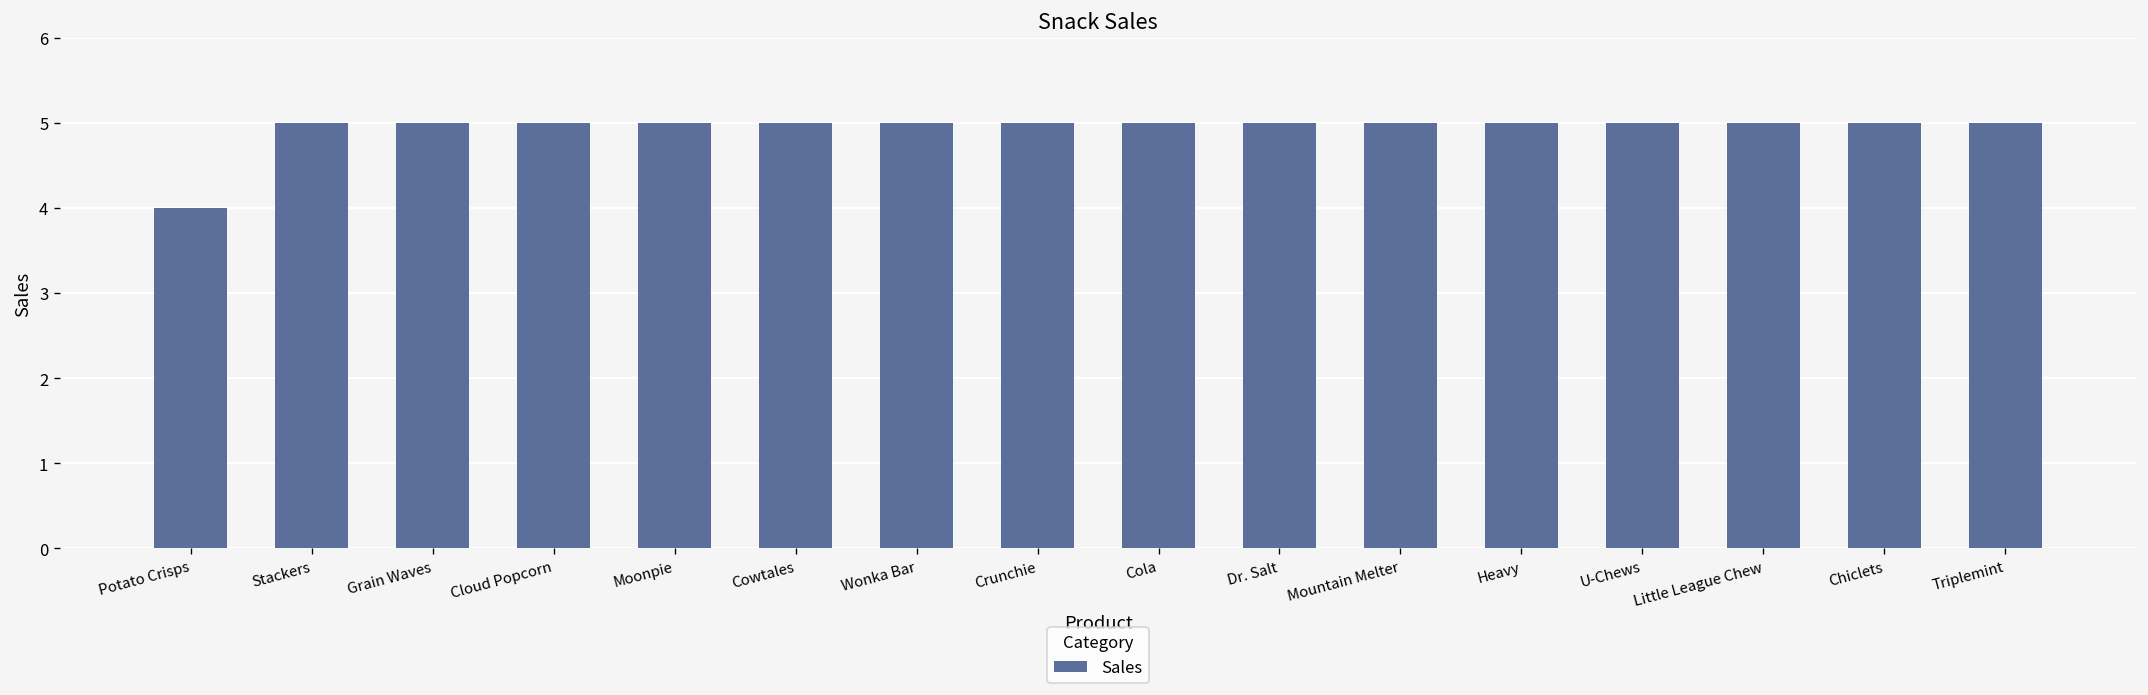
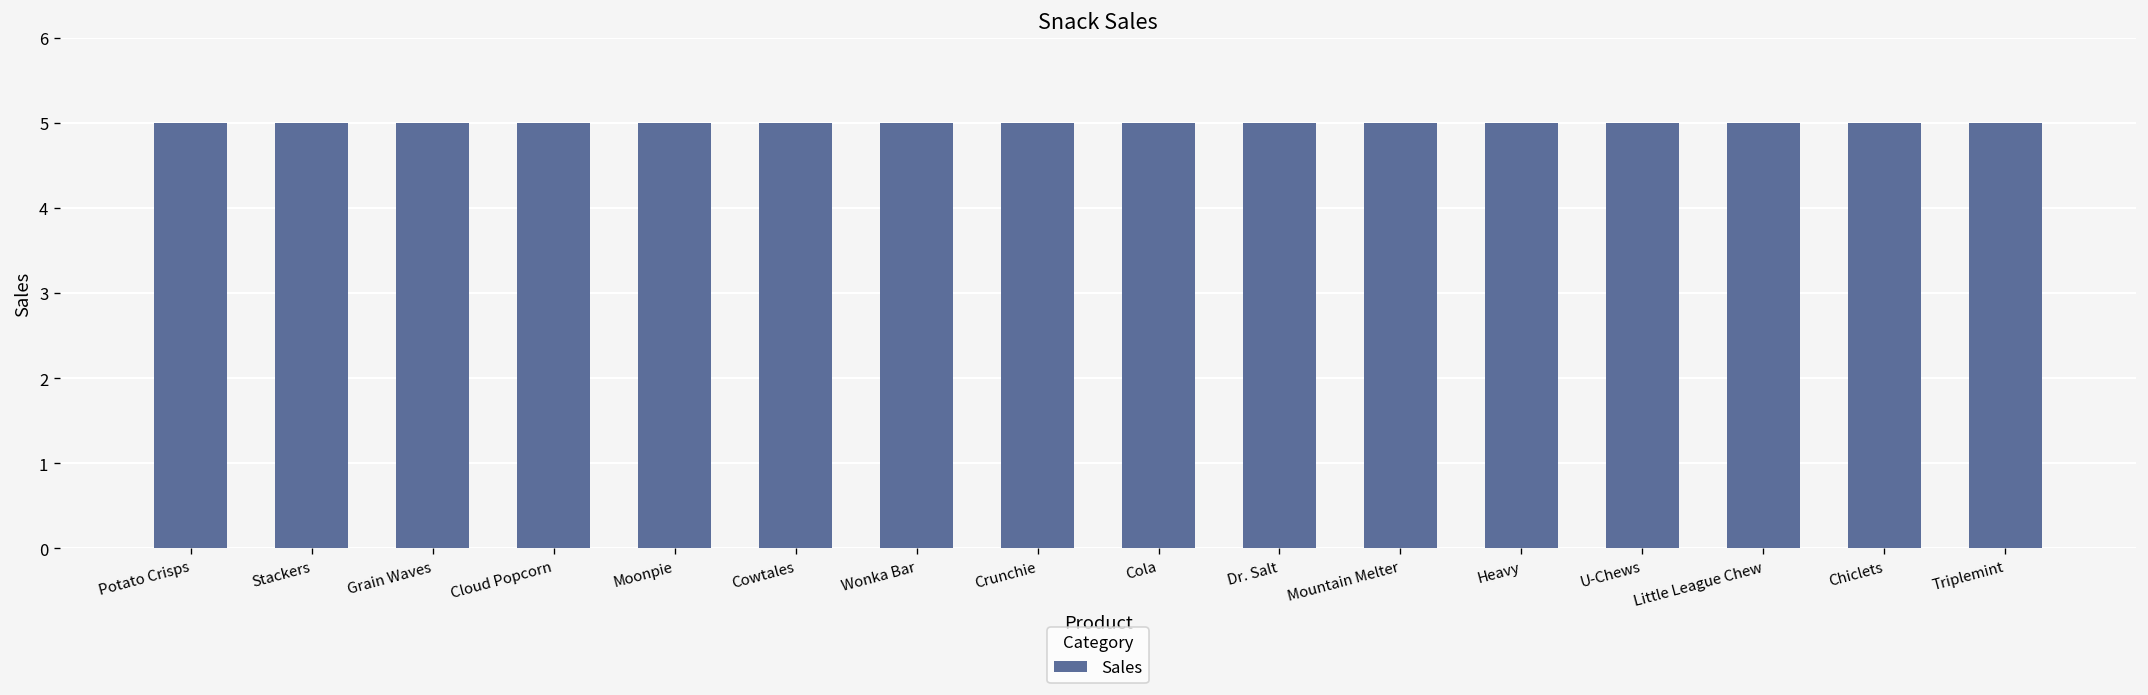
Potato Crisps: 4 -> 5
